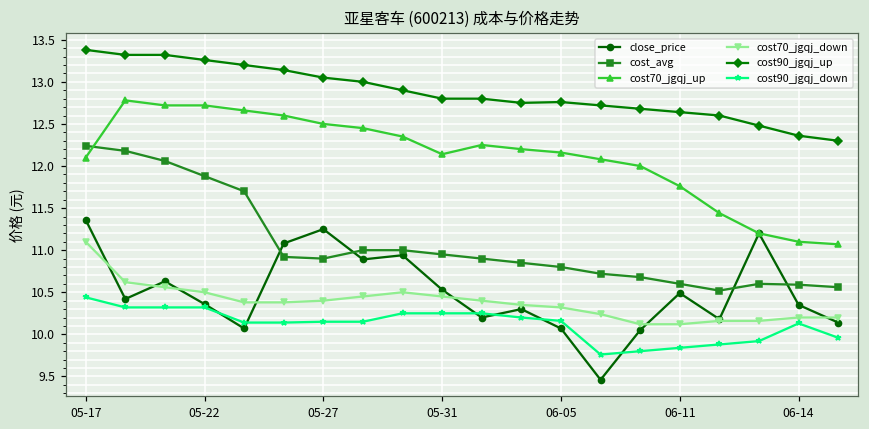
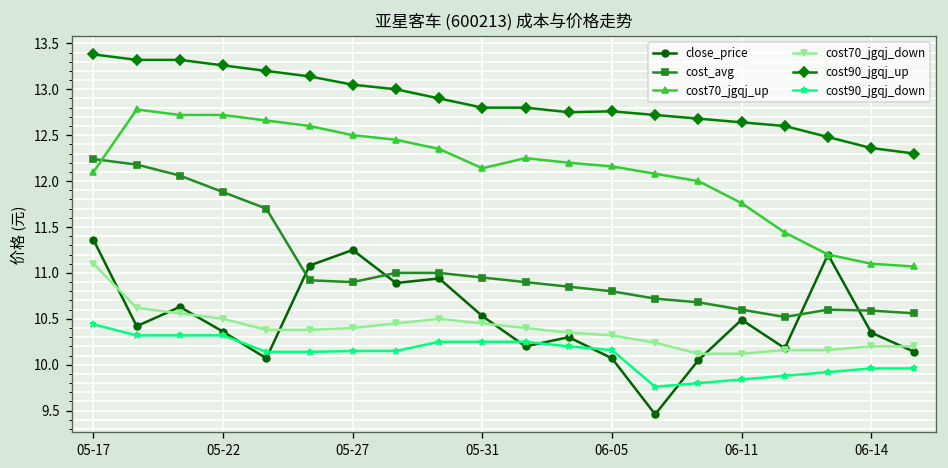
cost90_jgqj_down, 06-14: 10.1 -> 10.0
